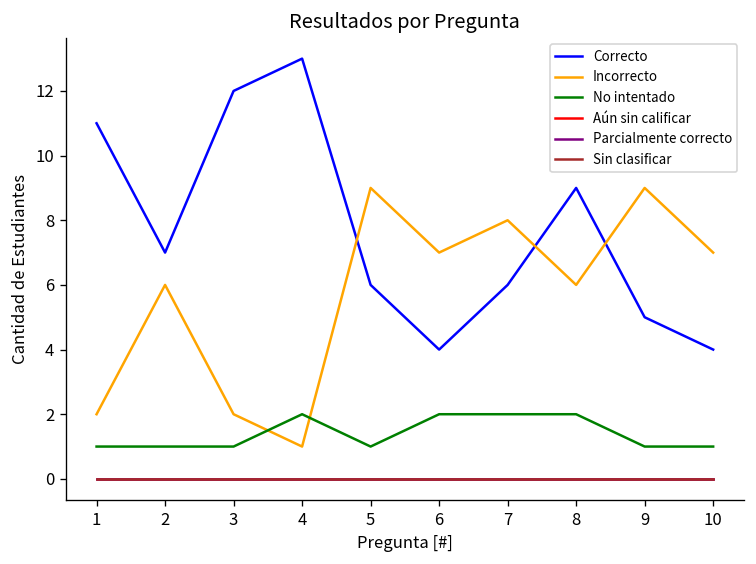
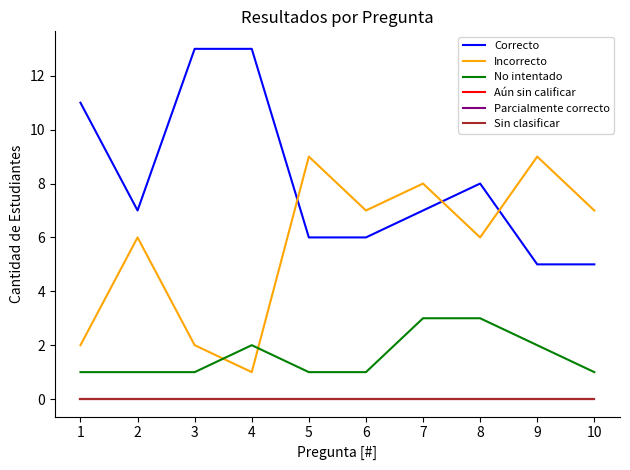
Correcto, 3: 12 -> 13
Correcto, 6: 4 -> 6
No intentado, 6: 2 -> 1
Correcto, 7: 6 -> 7
No intentado, 7: 2 -> 3
Correcto, 8: 9 -> 8
No intentado, 8: 2 -> 3
No intentado, 9: 1 -> 2
Correcto, 10: 4 -> 5
